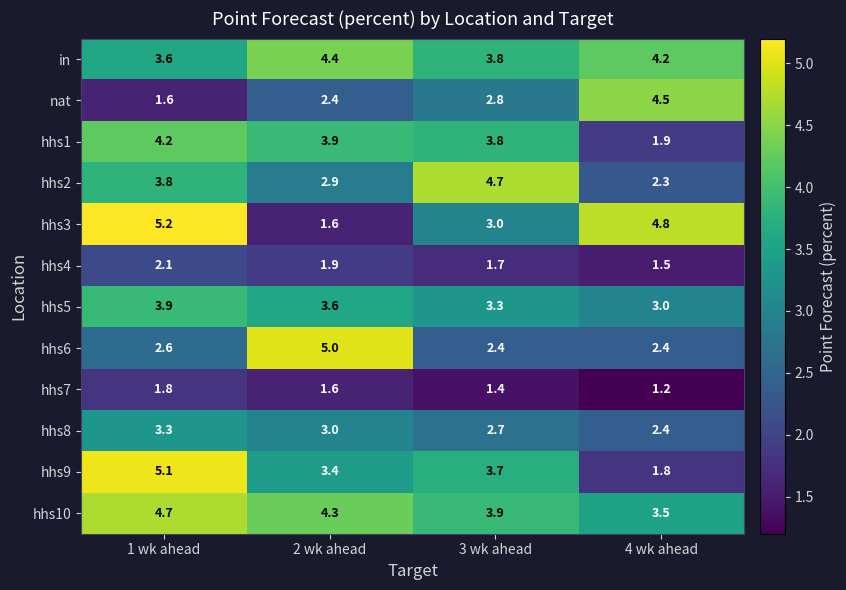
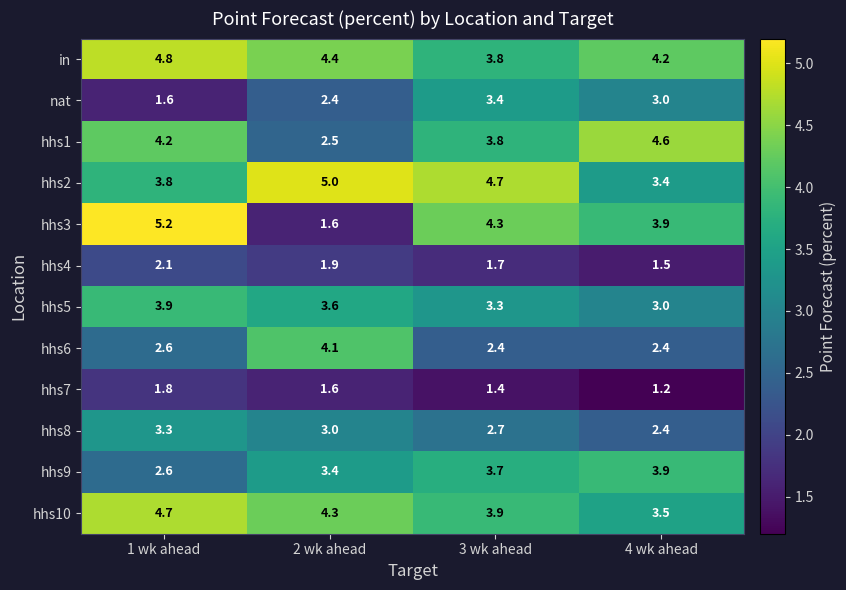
in, 1 wk ahead: 3.6 -> 4.8
nat, 3 wk ahead: 2.8 -> 3.4
nat, 4 wk ahead: 4.5 -> 3.0
hhs1, 2 wk ahead: 3.9 -> 2.5
hhs1, 4 wk ahead: 1.9 -> 4.6
hhs2, 2 wk ahead: 2.9 -> 5.0
hhs2, 4 wk ahead: 2.3 -> 3.4
hhs3, 3 wk ahead: 3.0 -> 4.3
hhs3, 4 wk ahead: 4.8 -> 3.9
hhs6, 2 wk ahead: 5.0 -> 4.1
hhs9, 1 wk ahead: 5.1 -> 2.6
hhs9, 4 wk ahead: 1.8 -> 3.9
